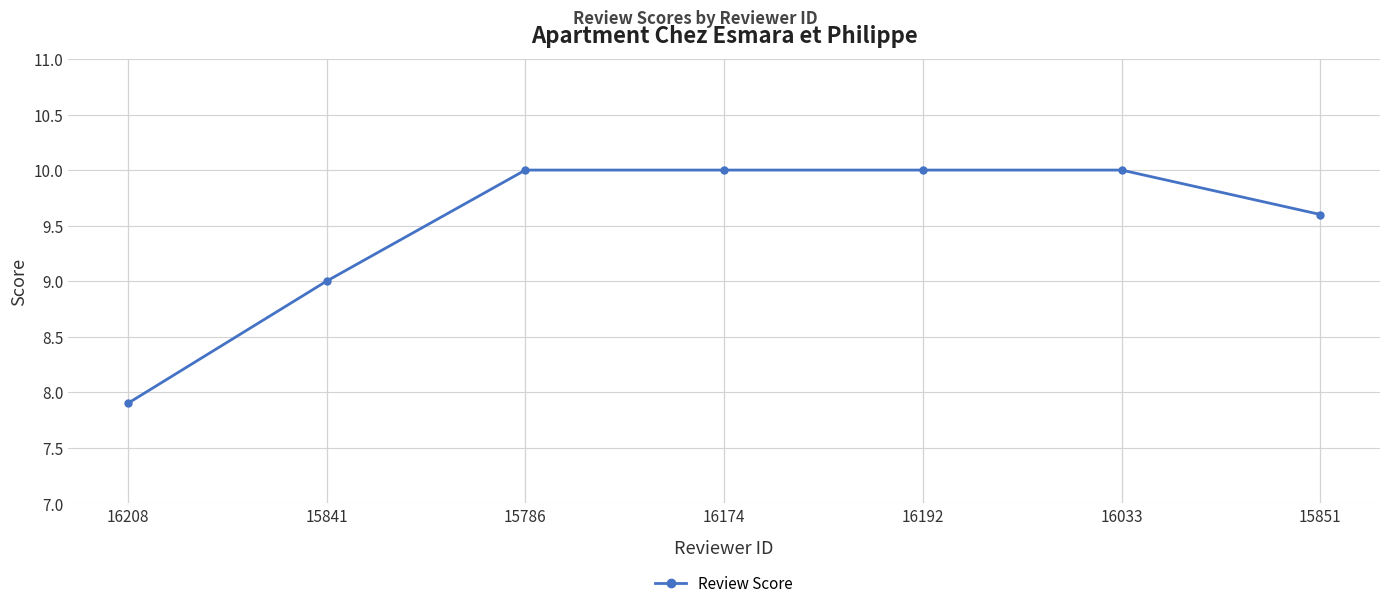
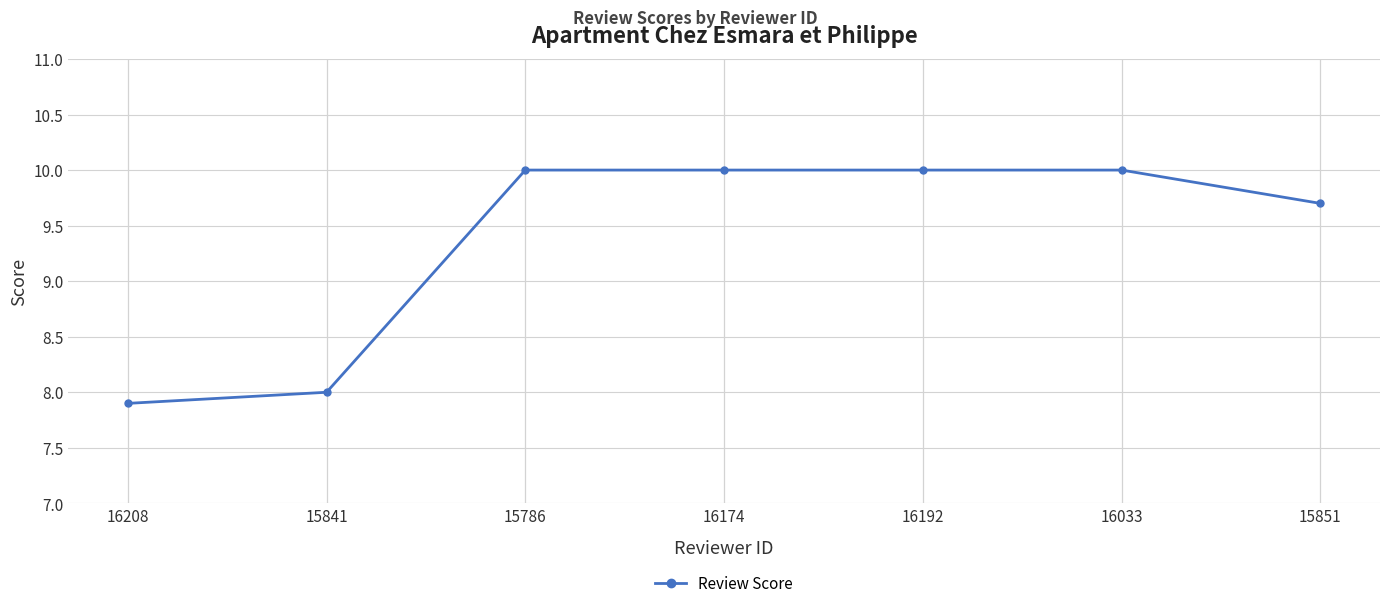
15841: 9 -> 8
15851: 9.6 -> 9.7
